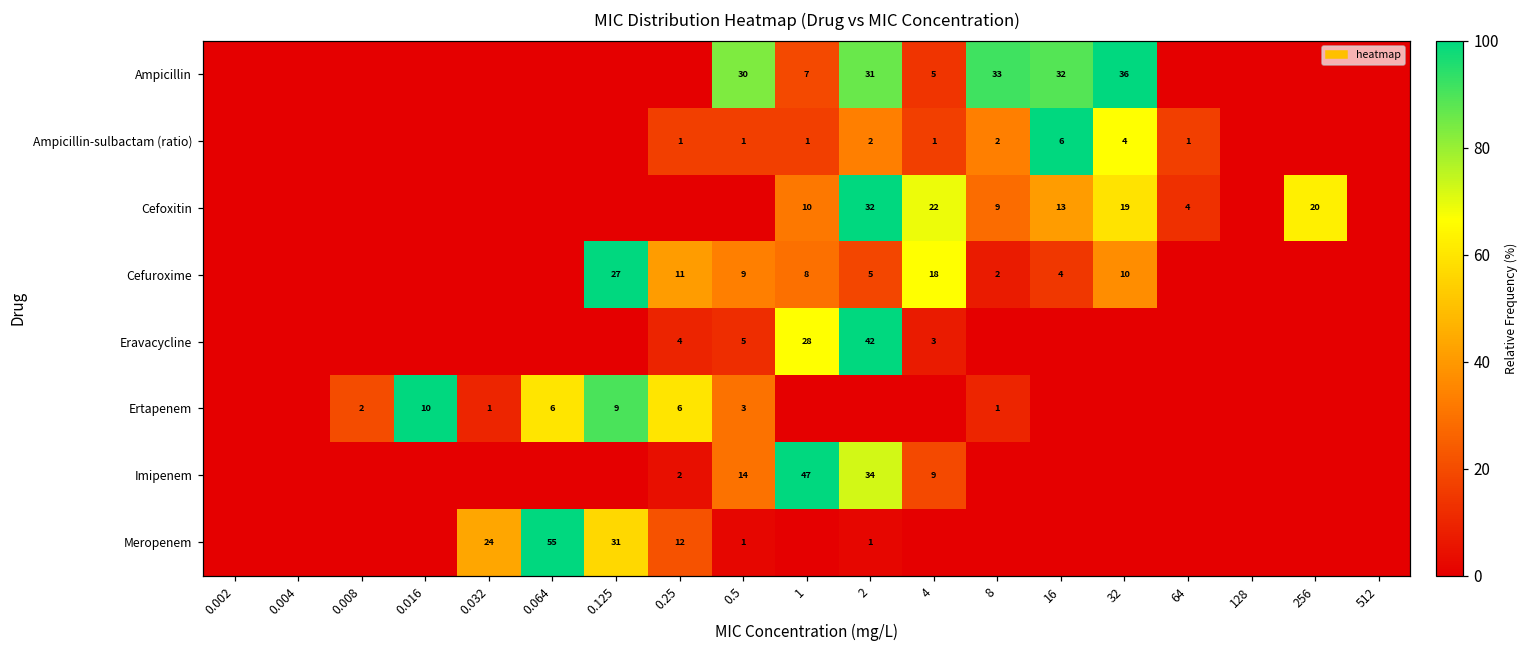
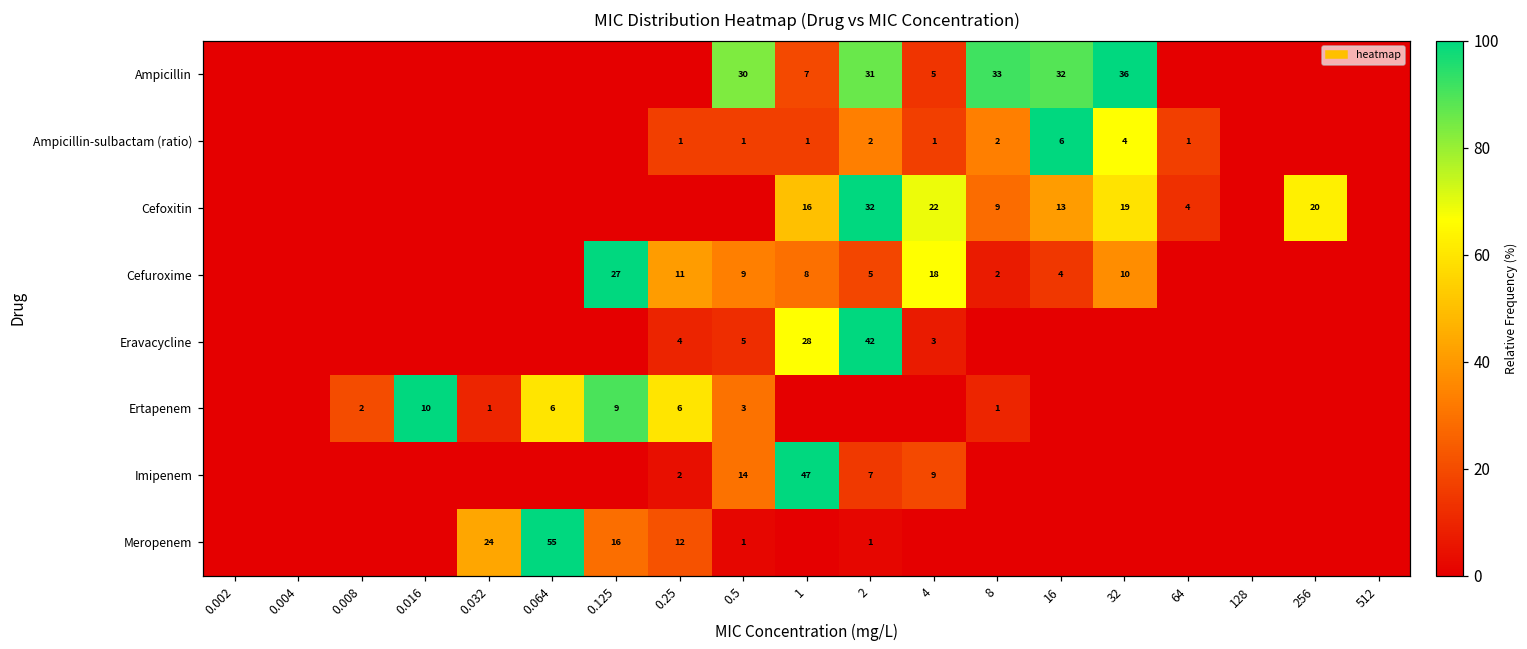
Cefoxitin, 1: 10 -> 16
Imipenem, 2: 34 -> 7
Meropenem, 0.125: 31 -> 16
